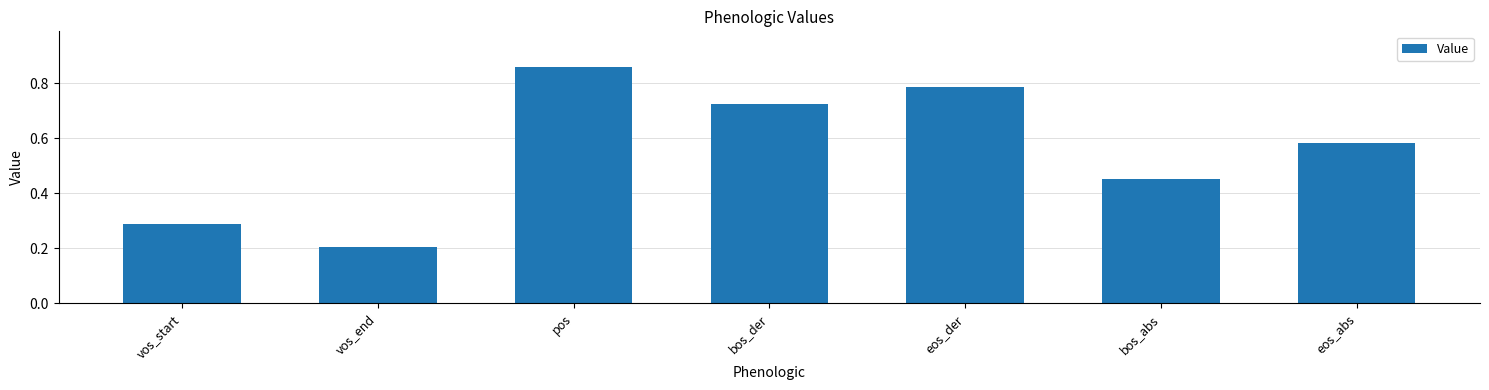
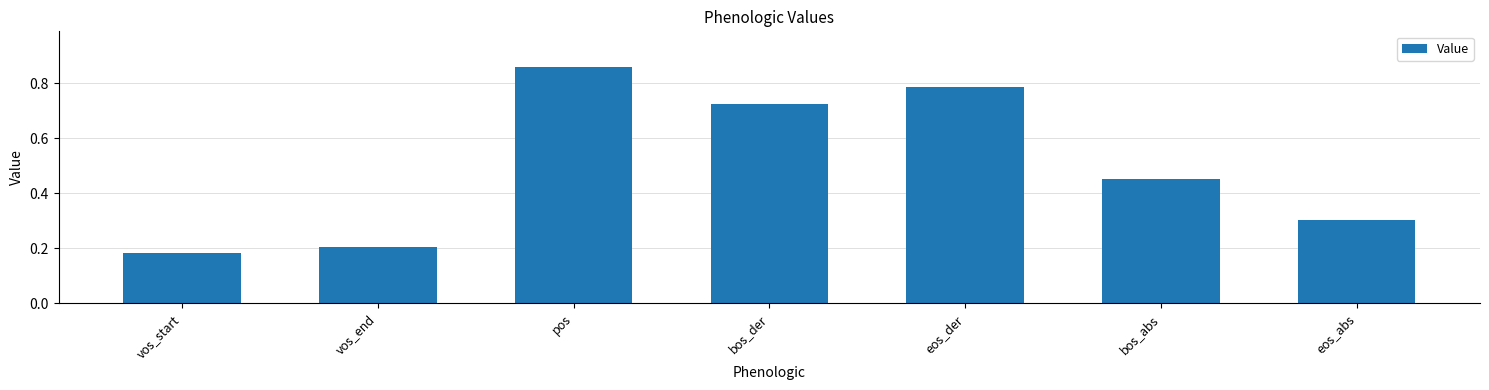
vos_start: 0.29 -> 0.18
eos_abs: 0.58 -> 0.30
